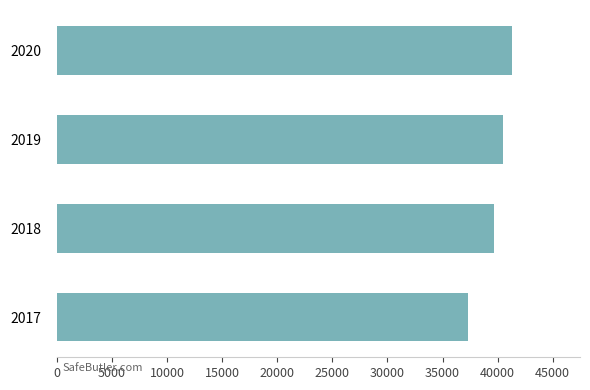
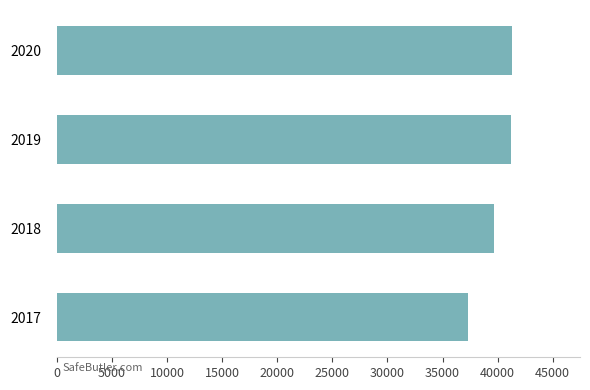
2019: 40500 -> 41200
